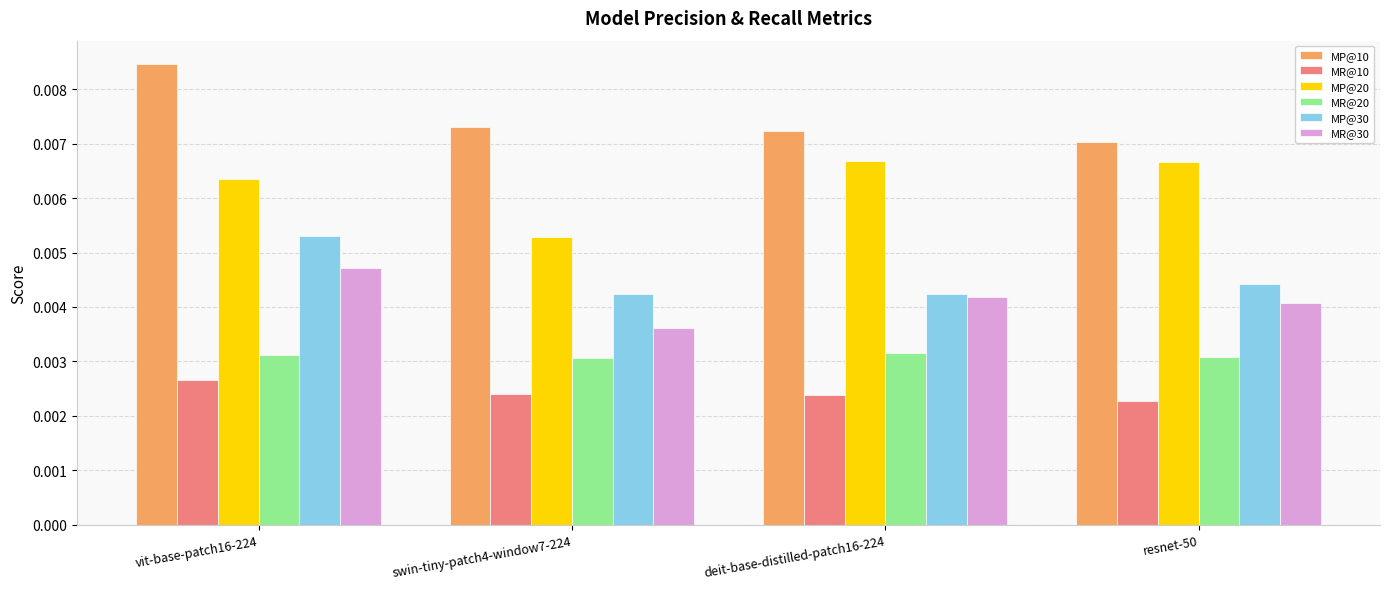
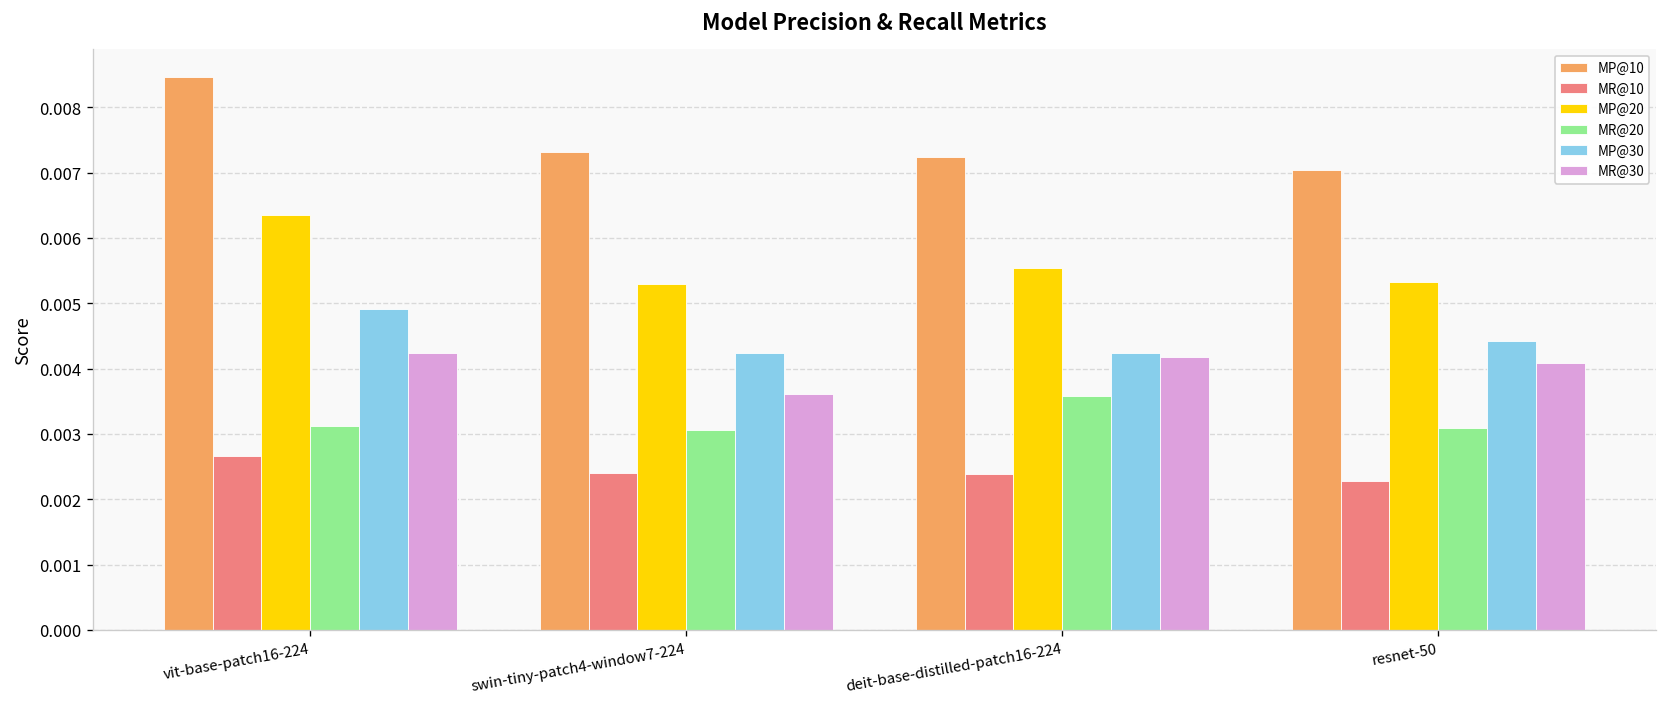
MP@30, vit-base-patch16-224: 0.0053 -> 0.0049
MR@30, vit-base-patch16-224: 0.0047 -> 0.0042
MP@20, deit-base-distilled-patch16-224: 0.0067 -> 0.0055
MR@20, deit-base-distilled-patch16-224: 0.0032 -> 0.0036
MP@20, resnet-50: 0.0067 -> 0.0053
